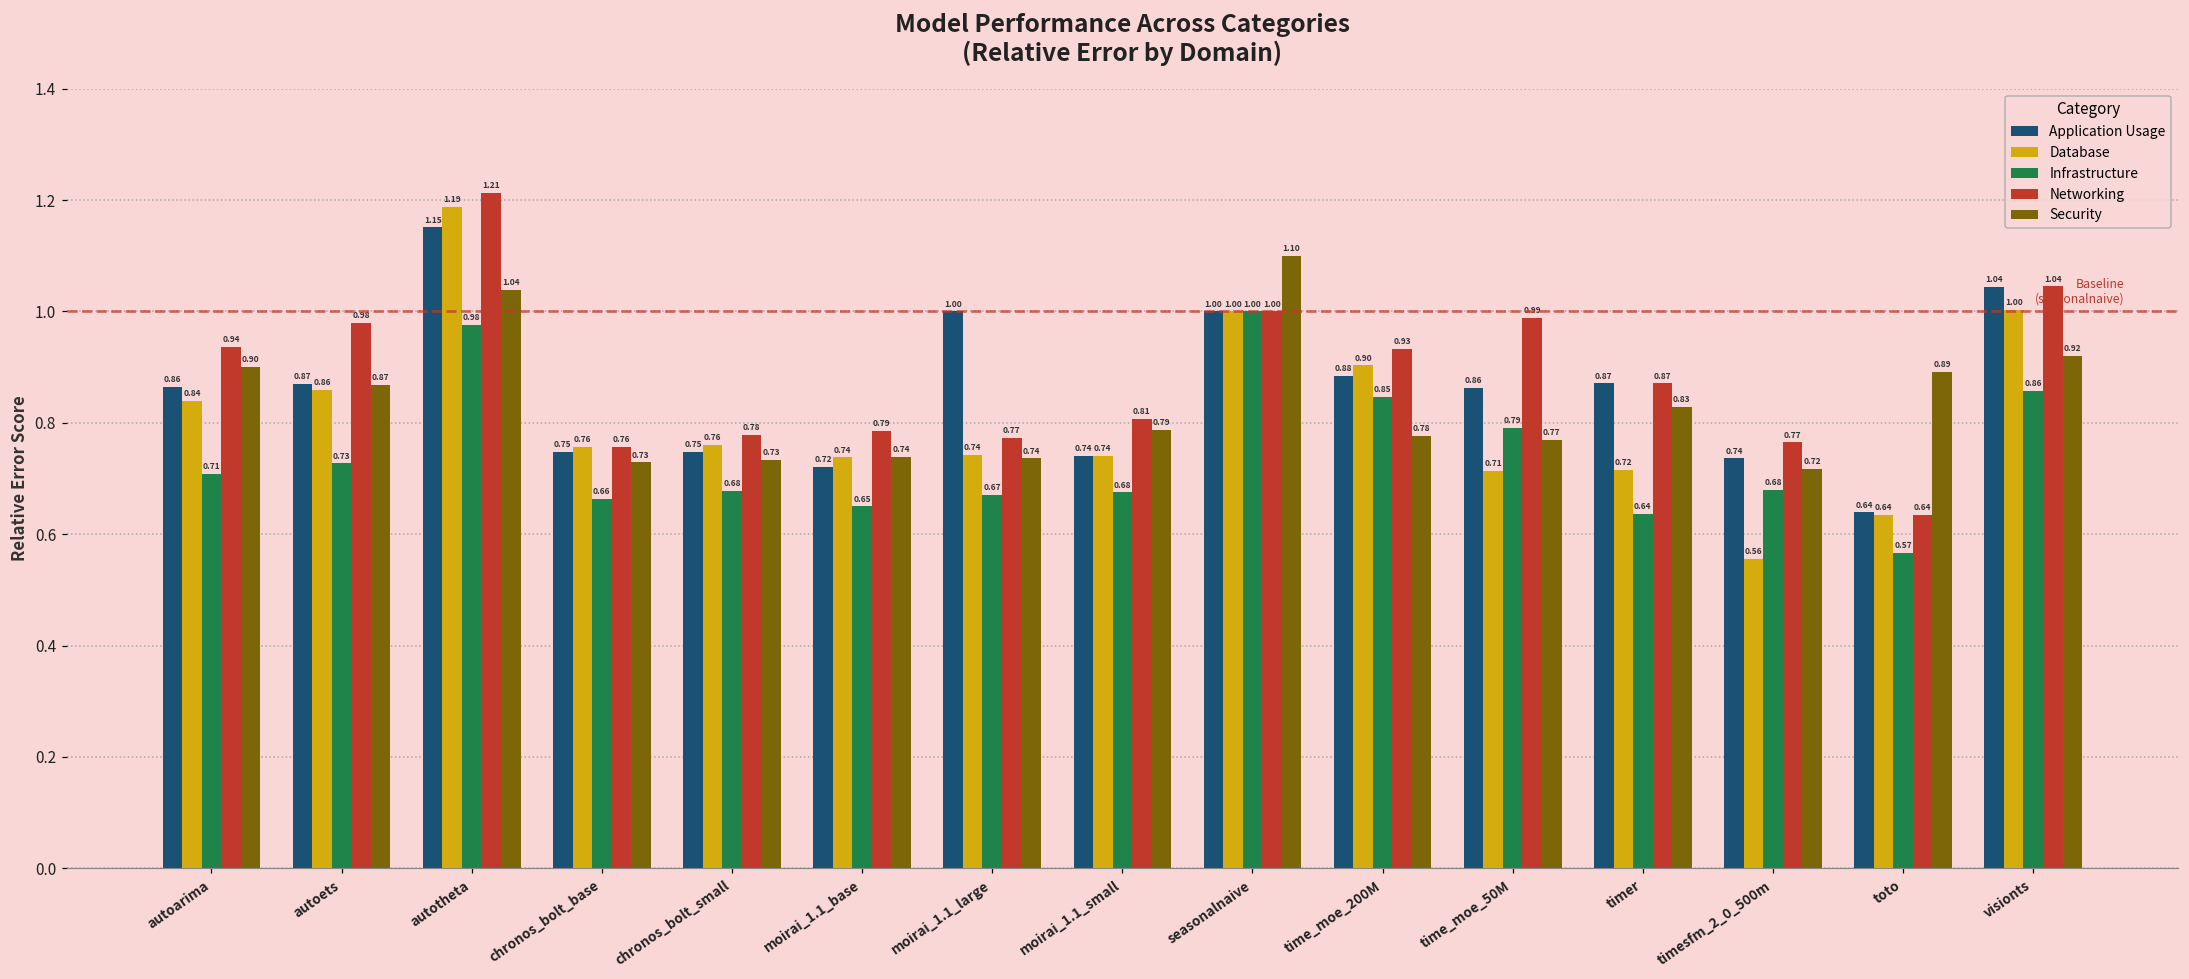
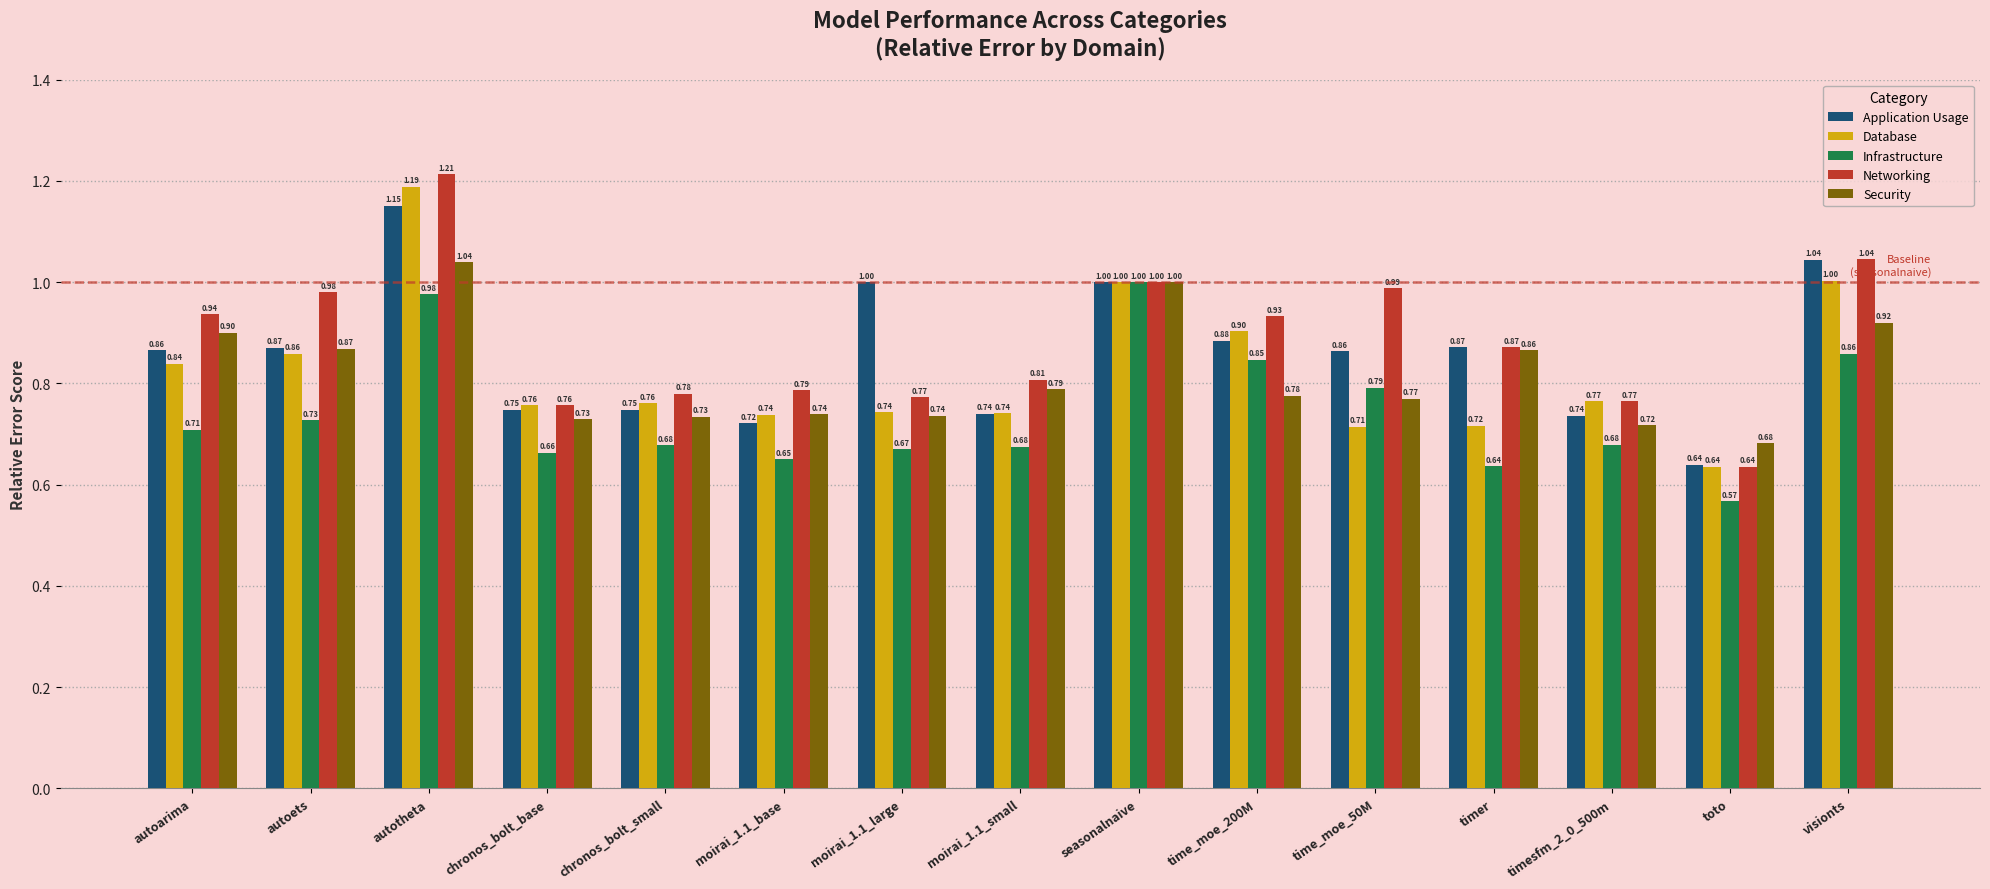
Security, seasonalnaive: 1.10 -> 1.00
Security, timer: 0.83 -> 0.86
Database, timesfm_2_0_500m: 0.56 -> 0.77
Security, toto: 0.89 -> 0.68
